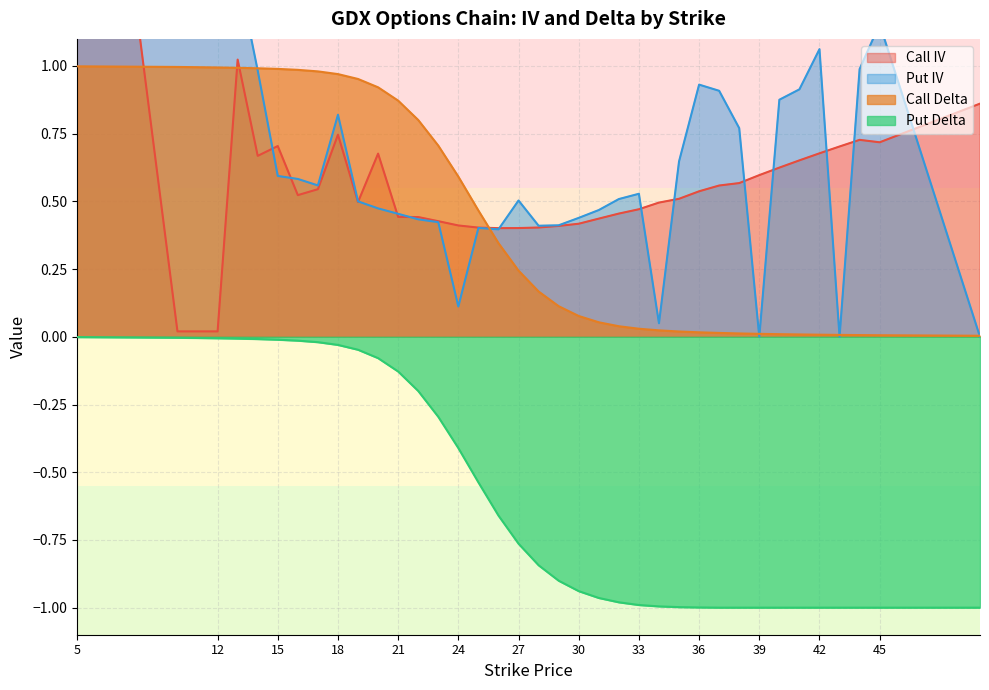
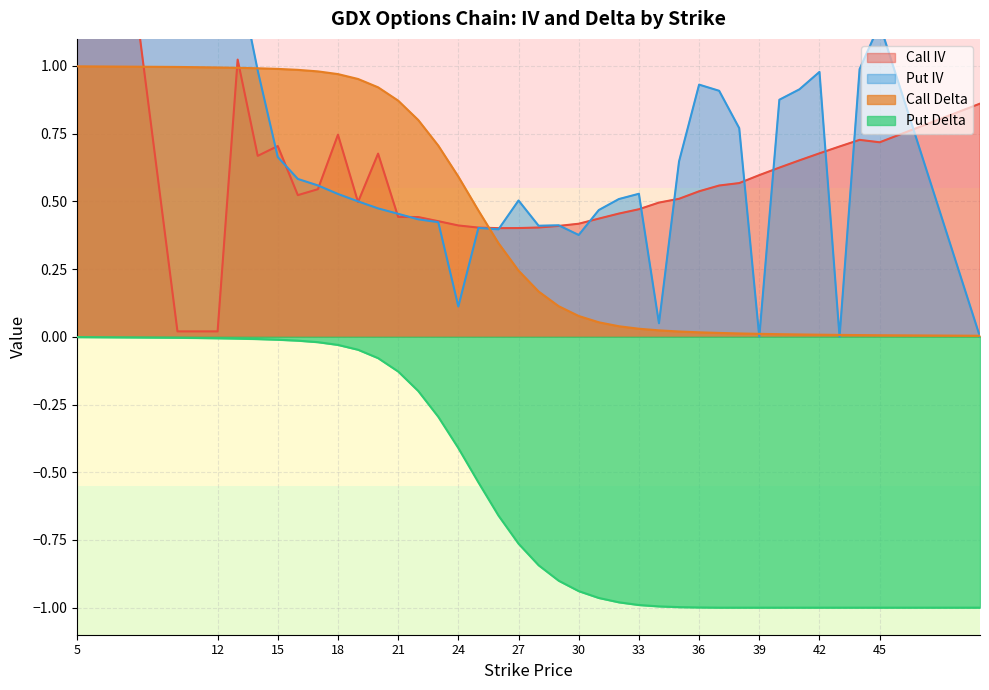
Put IV, 15: 0.59 -> 0.66
Put IV, 18: 0.82 -> 0.53
Put IV, 30: 0.44 -> 0.38
Put IV, 42: 1.06 -> 0.98
